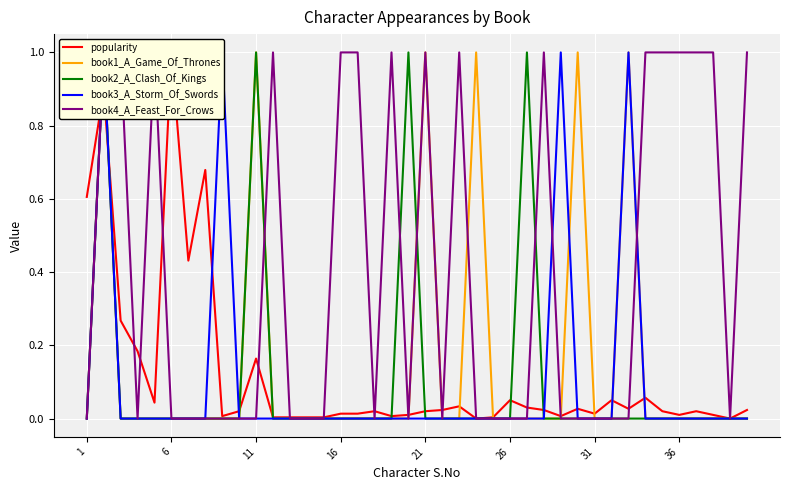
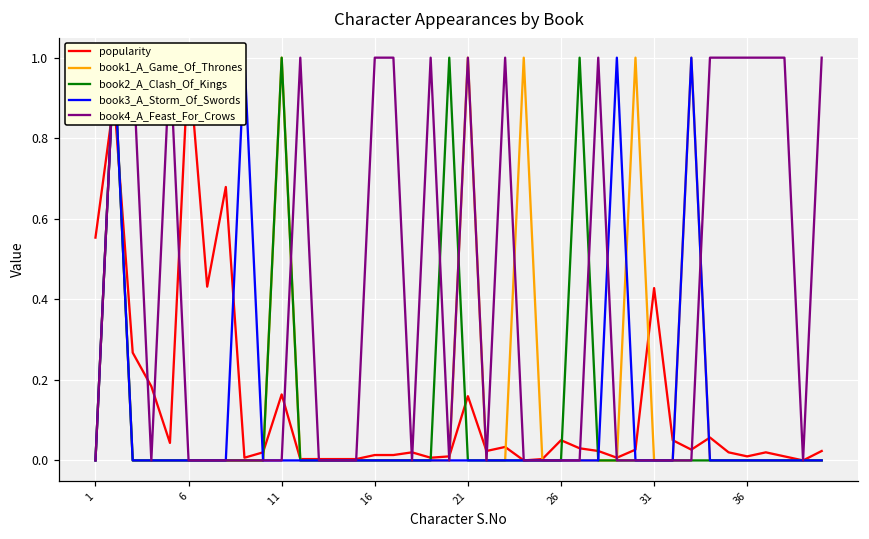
popularity, 1: 0.61 -> 0.55
popularity, 21: 0.02 -> 0.16
popularity, 31: 0.01 -> 0.43
